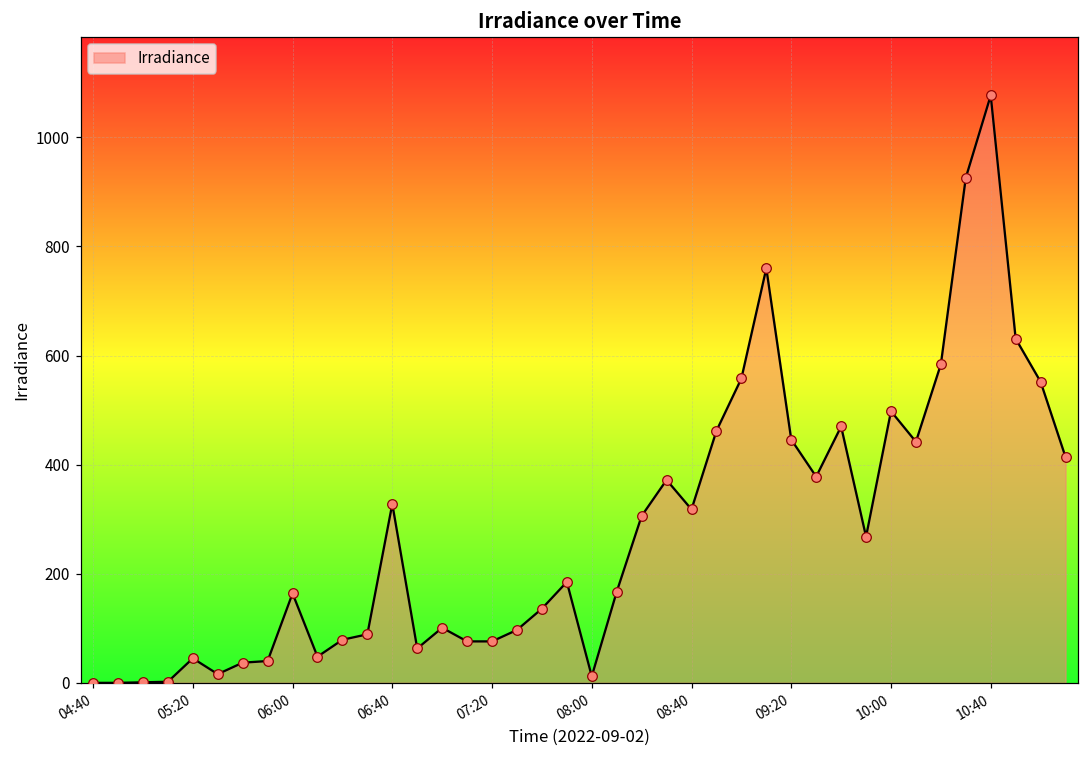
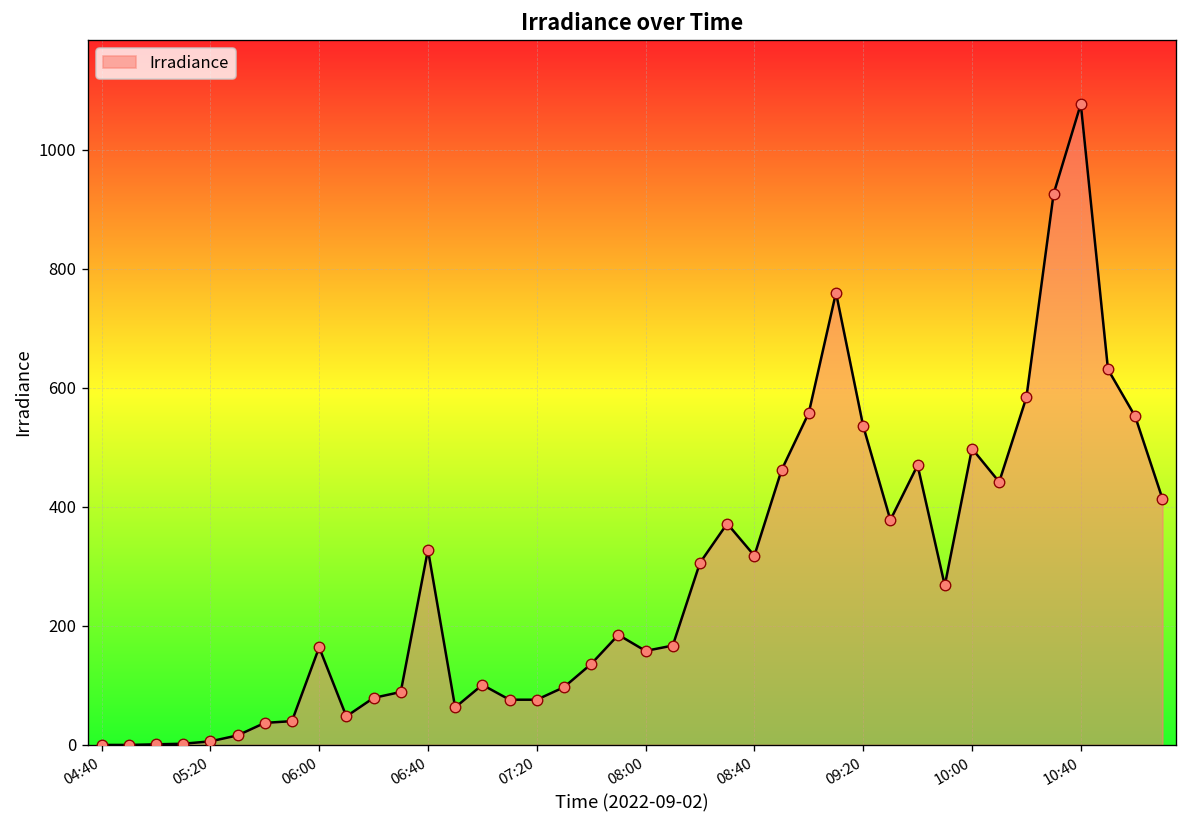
05:20: 50 -> 10
08:00: 10 -> 160
09:20: 450 -> 540
